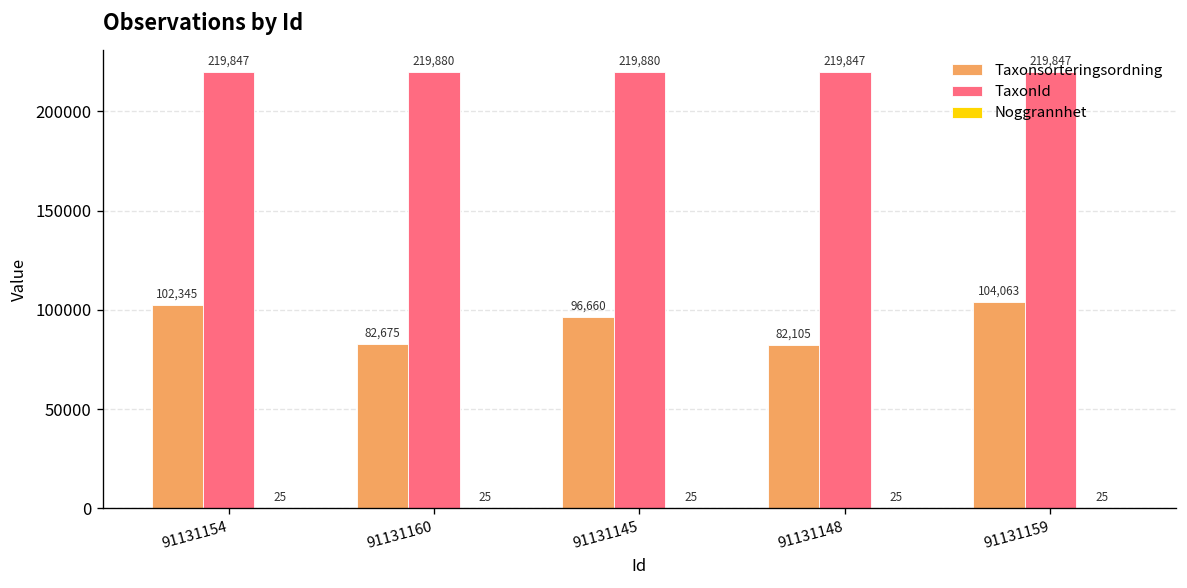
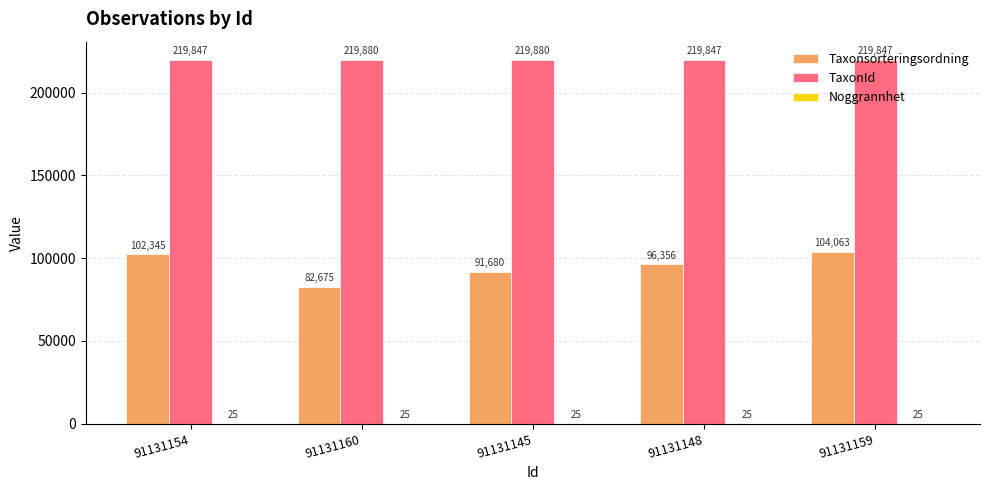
Taxonsorteringsordning, 91131145: 96,660 -> 91,680
Taxonsorteringsordning, 91131148: 82,105 -> 96,356
